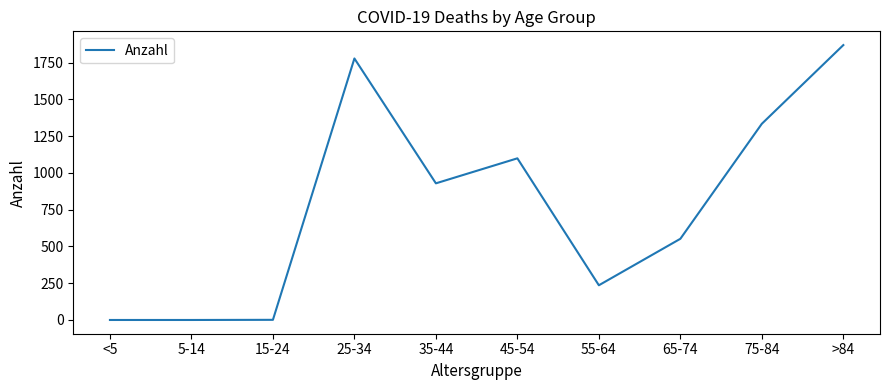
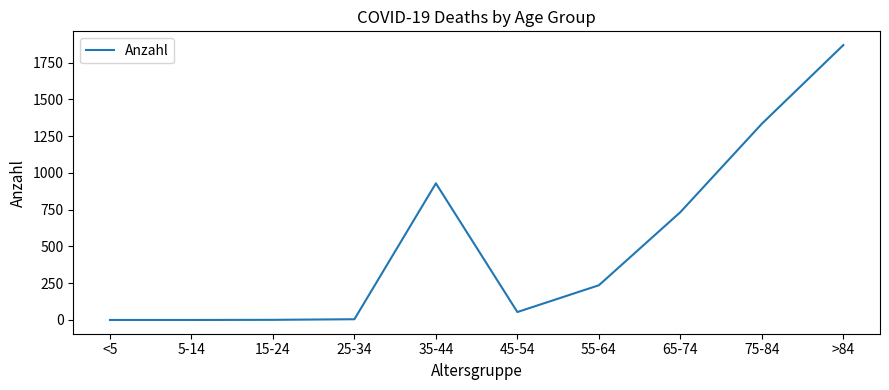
25-34: 1780 -> 10
45-54: 1100 -> 50
65-74: 550 -> 730
